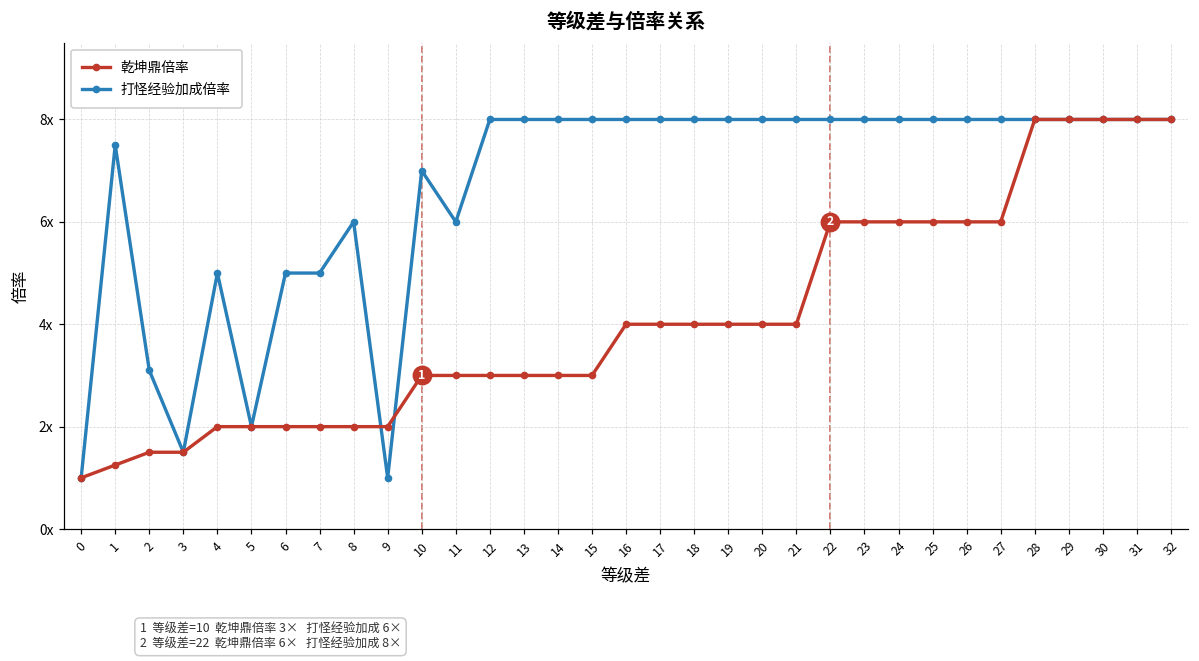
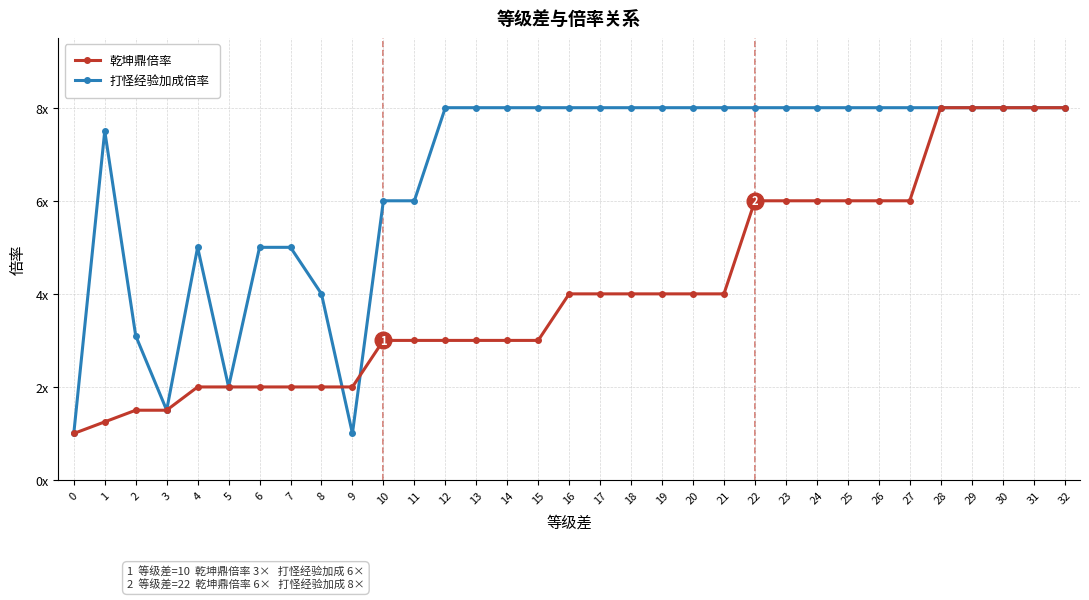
打怪经验加成倍率, 8: 6x -> 4x
打怪经验加成倍率, 10: 7x -> 6x
